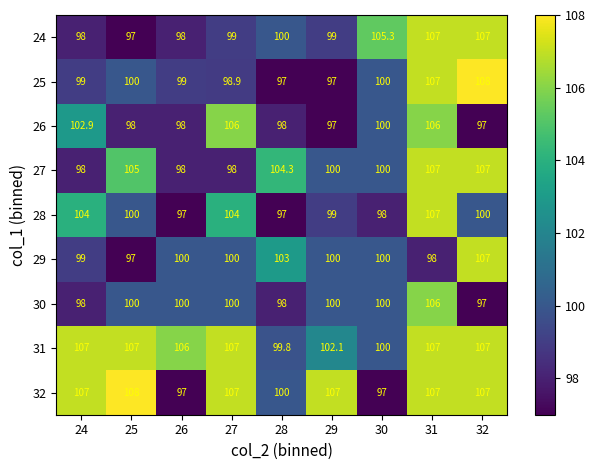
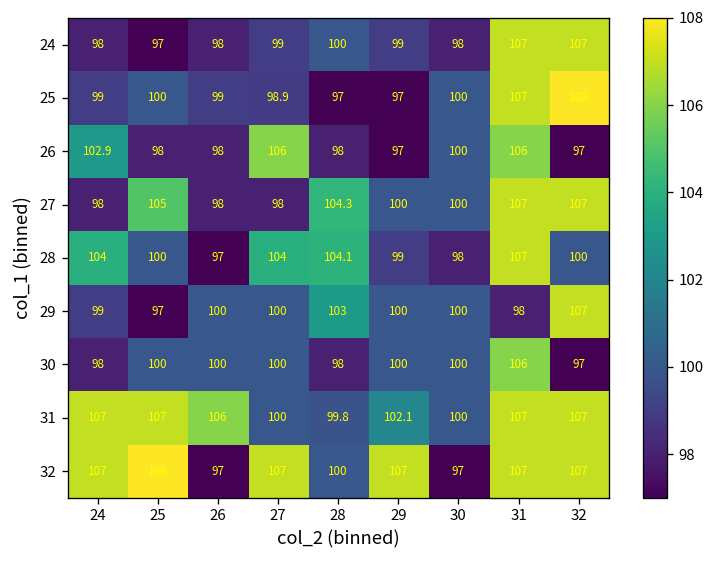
24, 30: 105.3 -> 98
28, 28: 97 -> 104.1
31, 27: 107 -> 100
